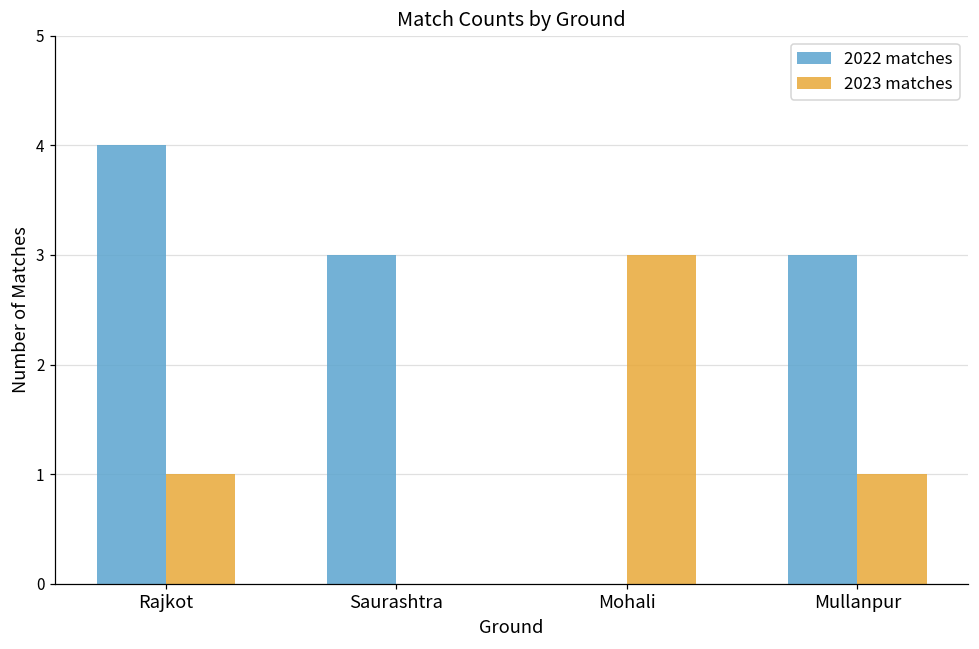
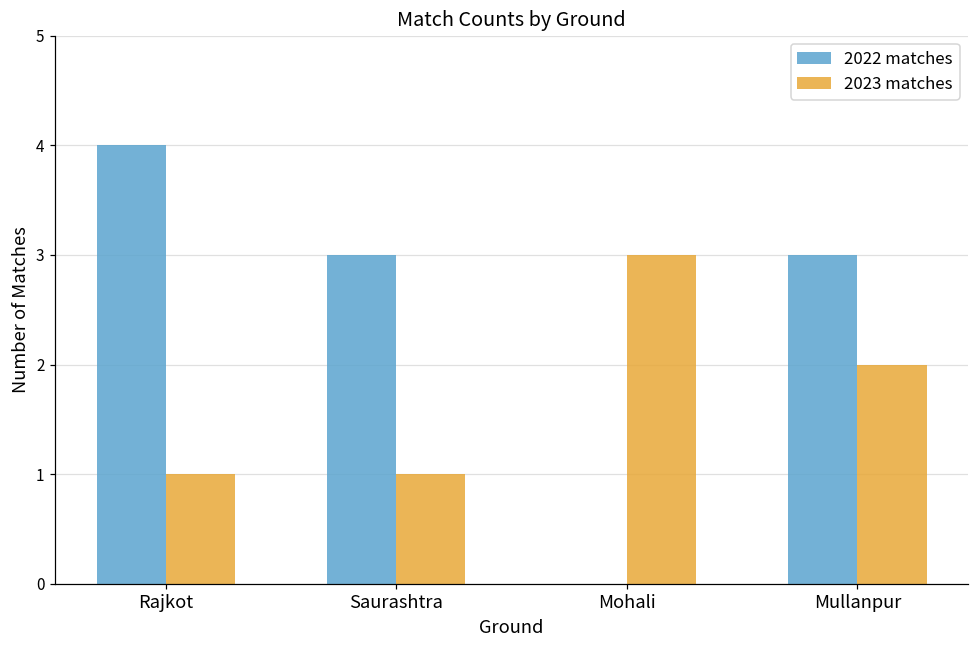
2023 matches, Saurashtra: 0 -> 1
2023 matches, Mullanpur: 1 -> 2
